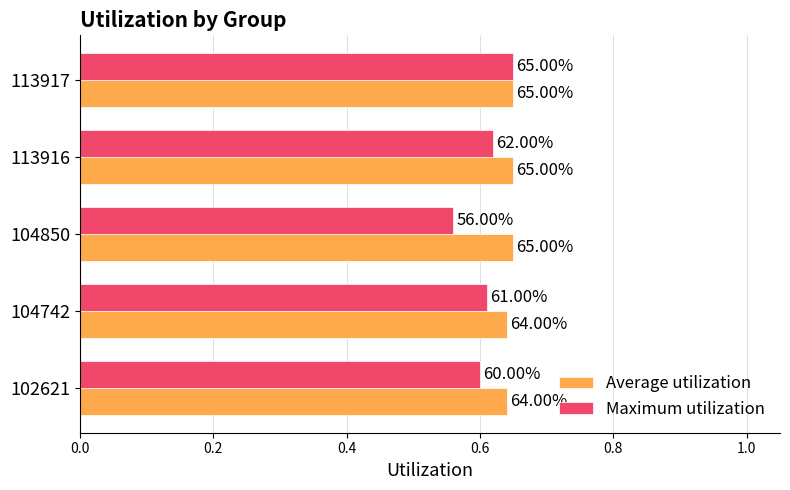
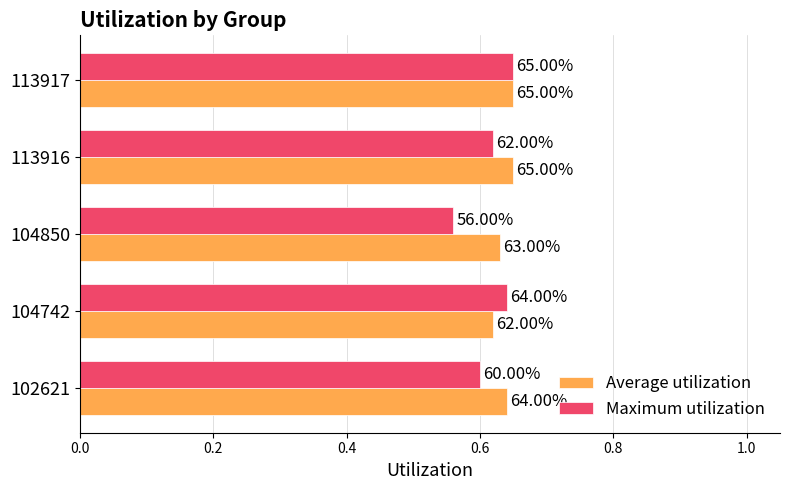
Average utilization, 104850: 65.00% -> 63.00%
Maximum utilization, 104742: 61.00% -> 64.00%
Average utilization, 104742: 64.00% -> 62.00%
